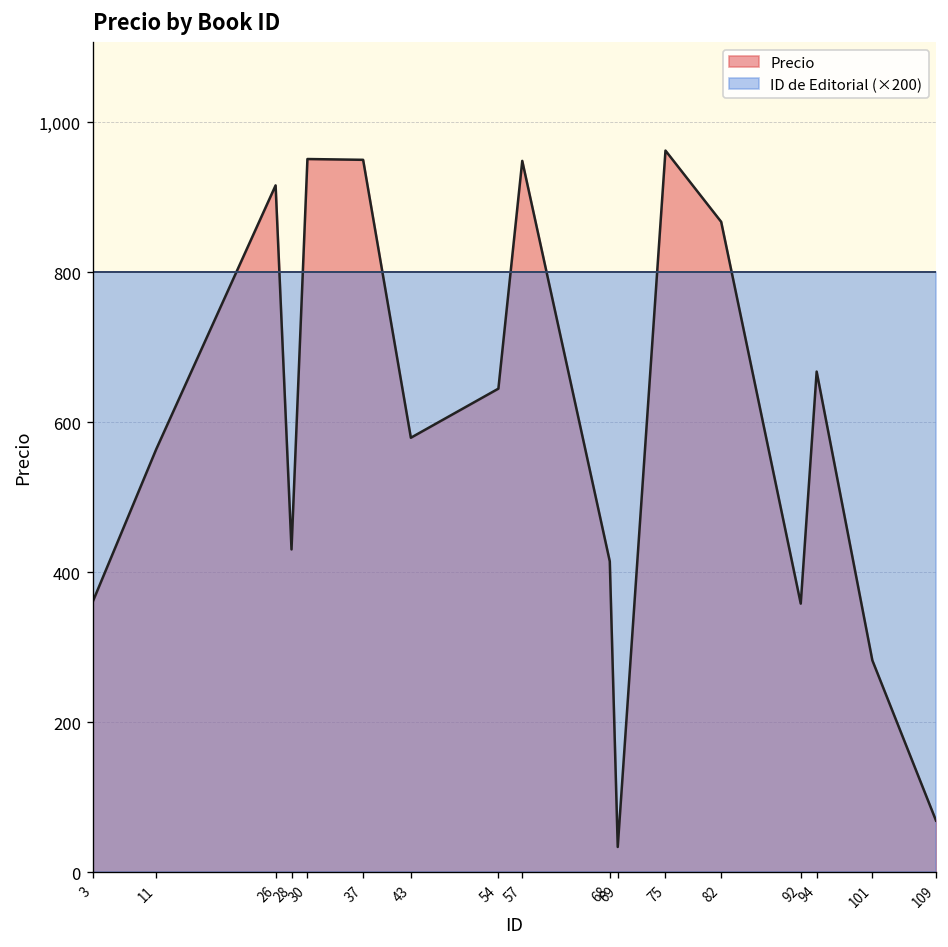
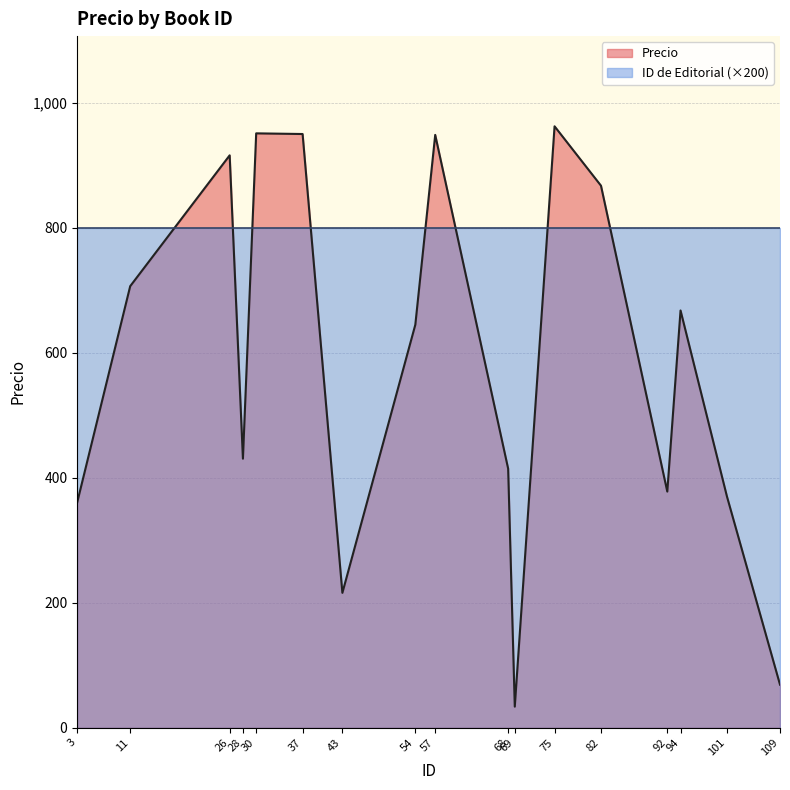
Precio, 11: 560 -> 710
Precio, 43: 580 -> 220
Precio, 92: 360 -> 380
Precio, 101: 280 -> 370
